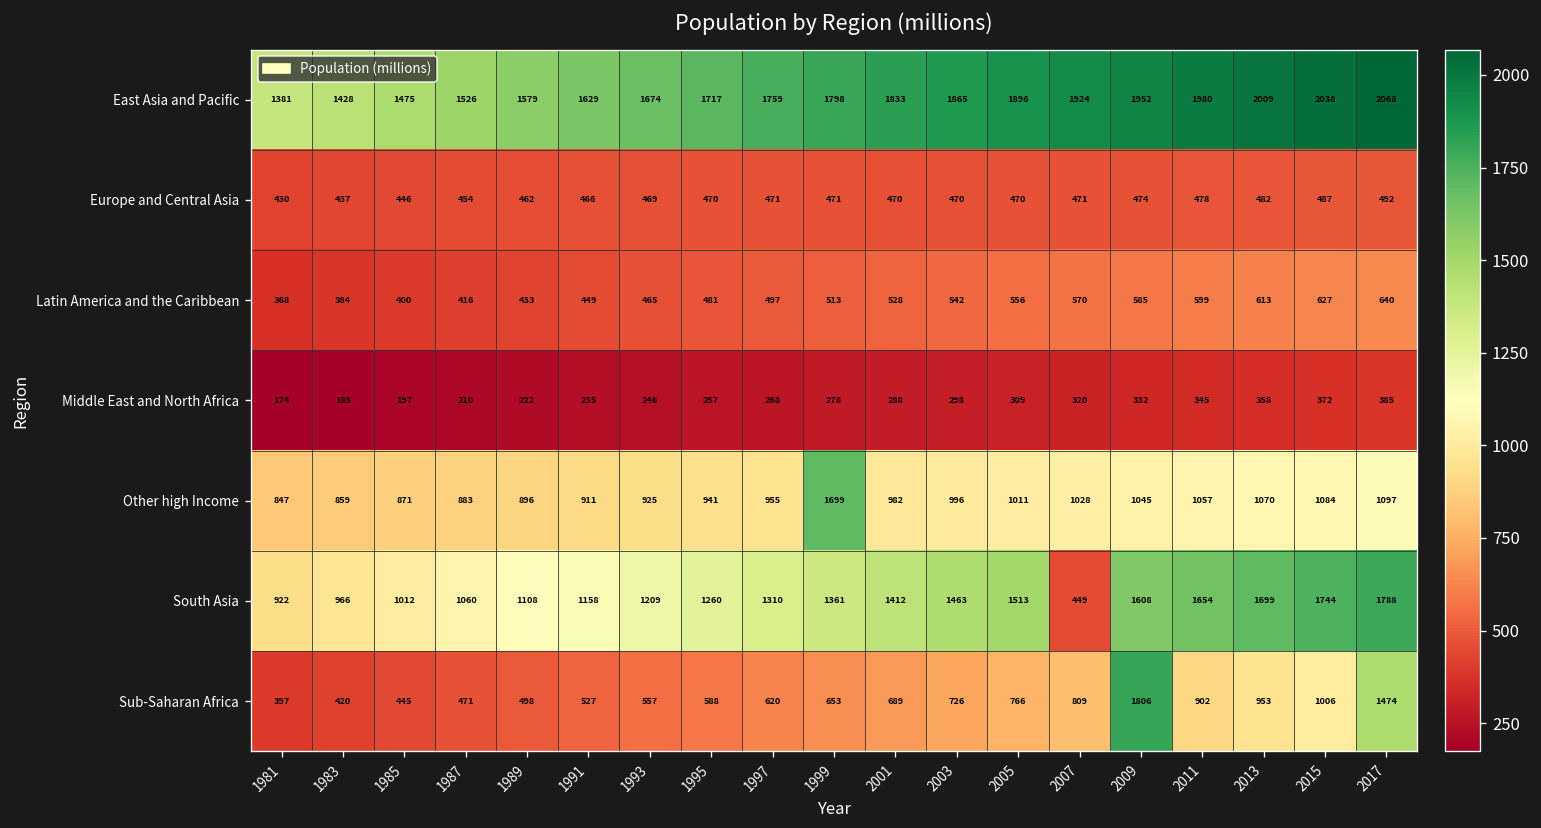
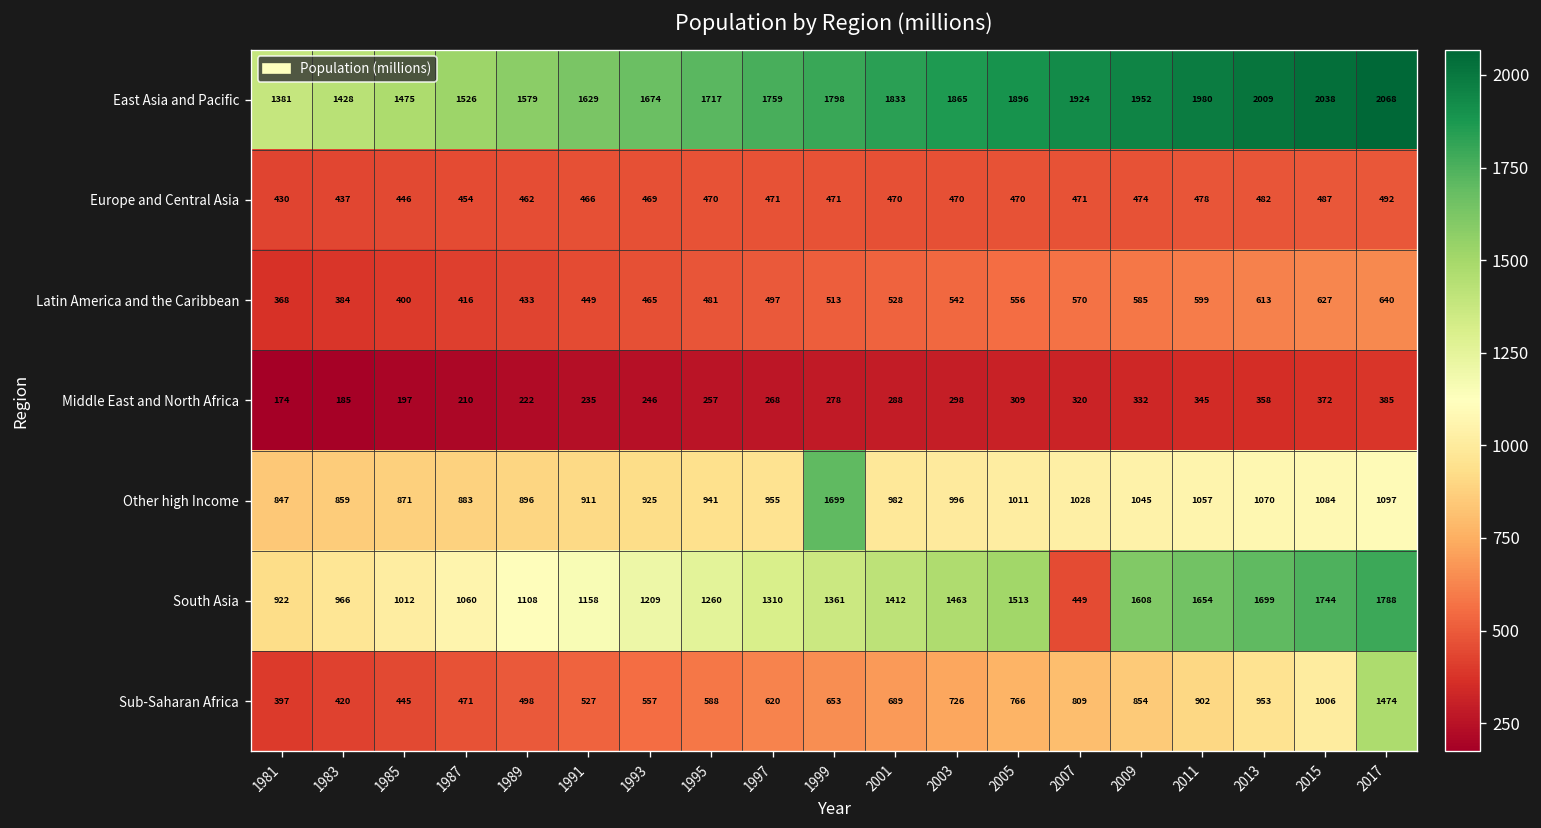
Sub-Saharan Africa, 2009: 1806 -> 854
